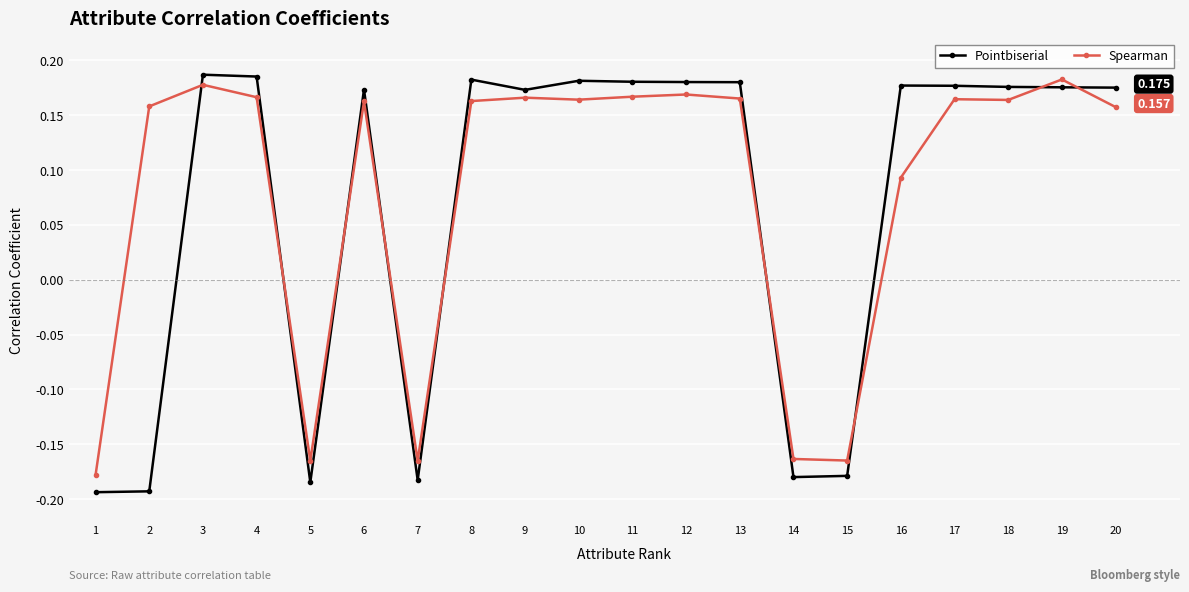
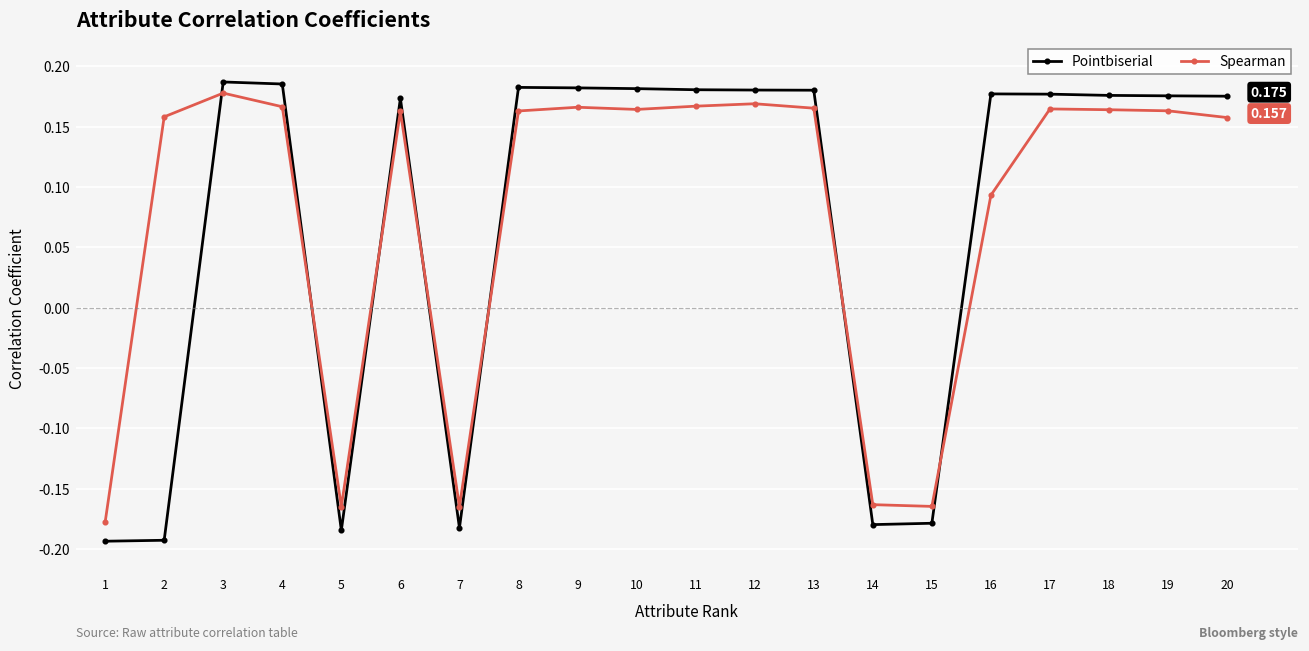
Pointbiserial, 9: 0.173 -> 0.182
Spearman, 19: 0.183 -> 0.163
